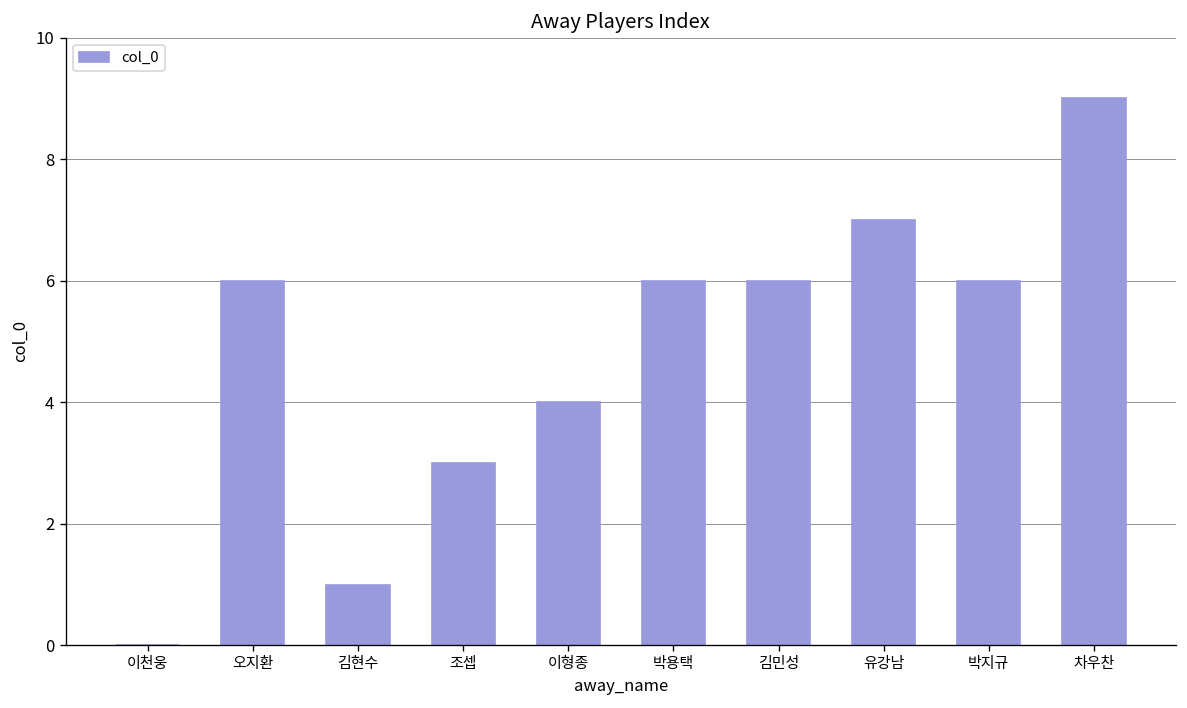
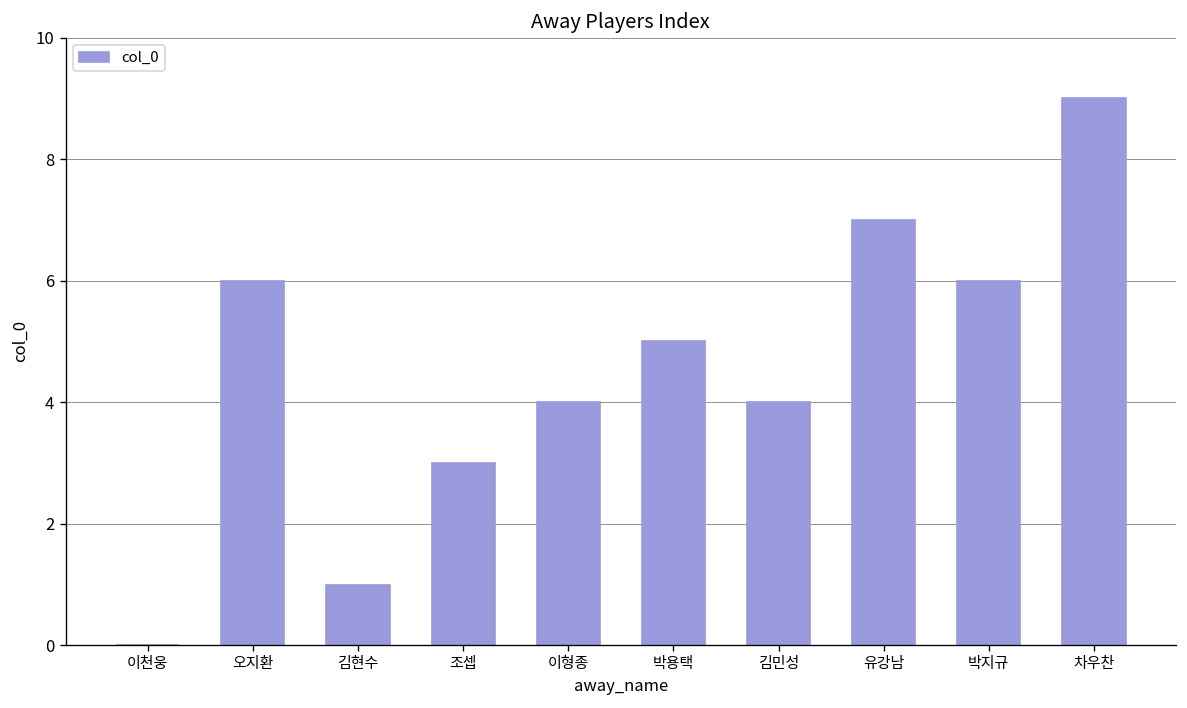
박용택: 6 -> 5
김민성: 6 -> 4
